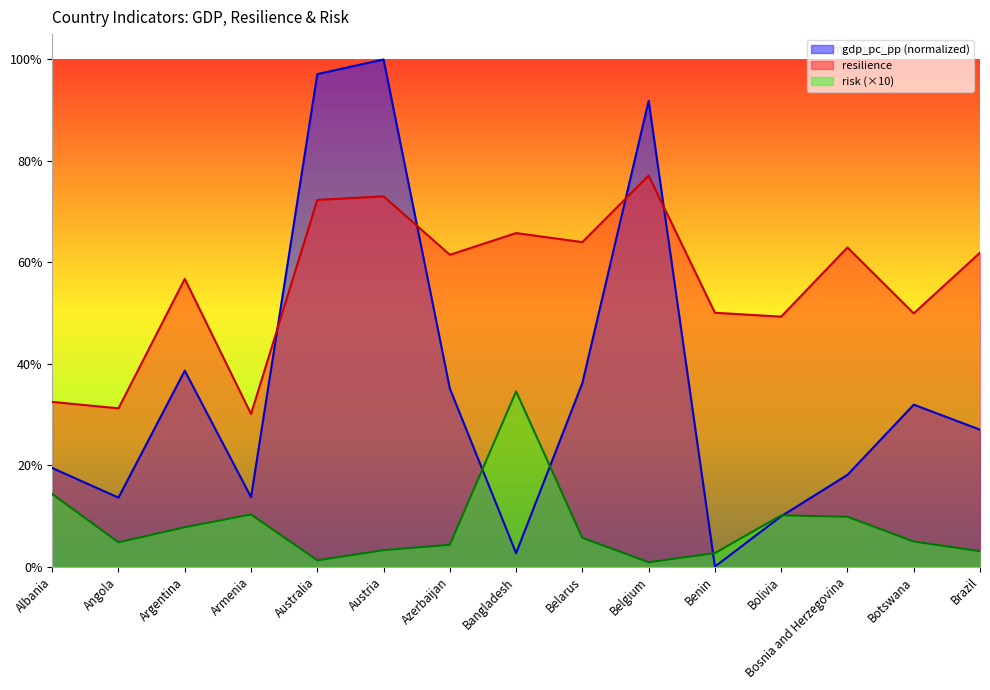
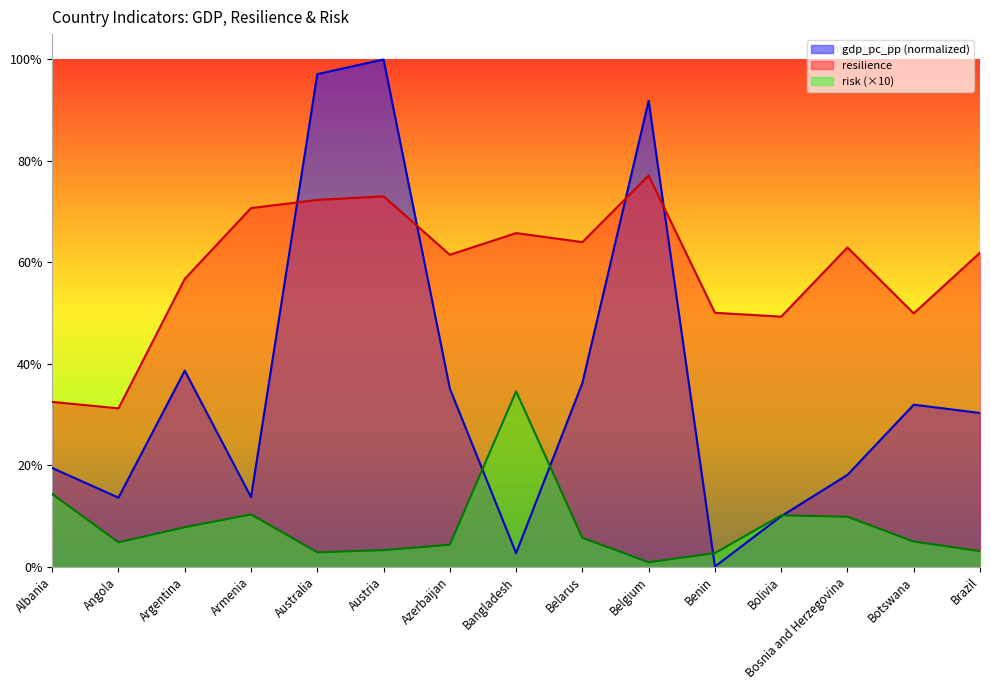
resilience, Armenia: 30% -> 71%
risk (×10), Australia: 1% -> 3%
gdp_pc_pp (normalized), Brazil: 27% -> 30%
